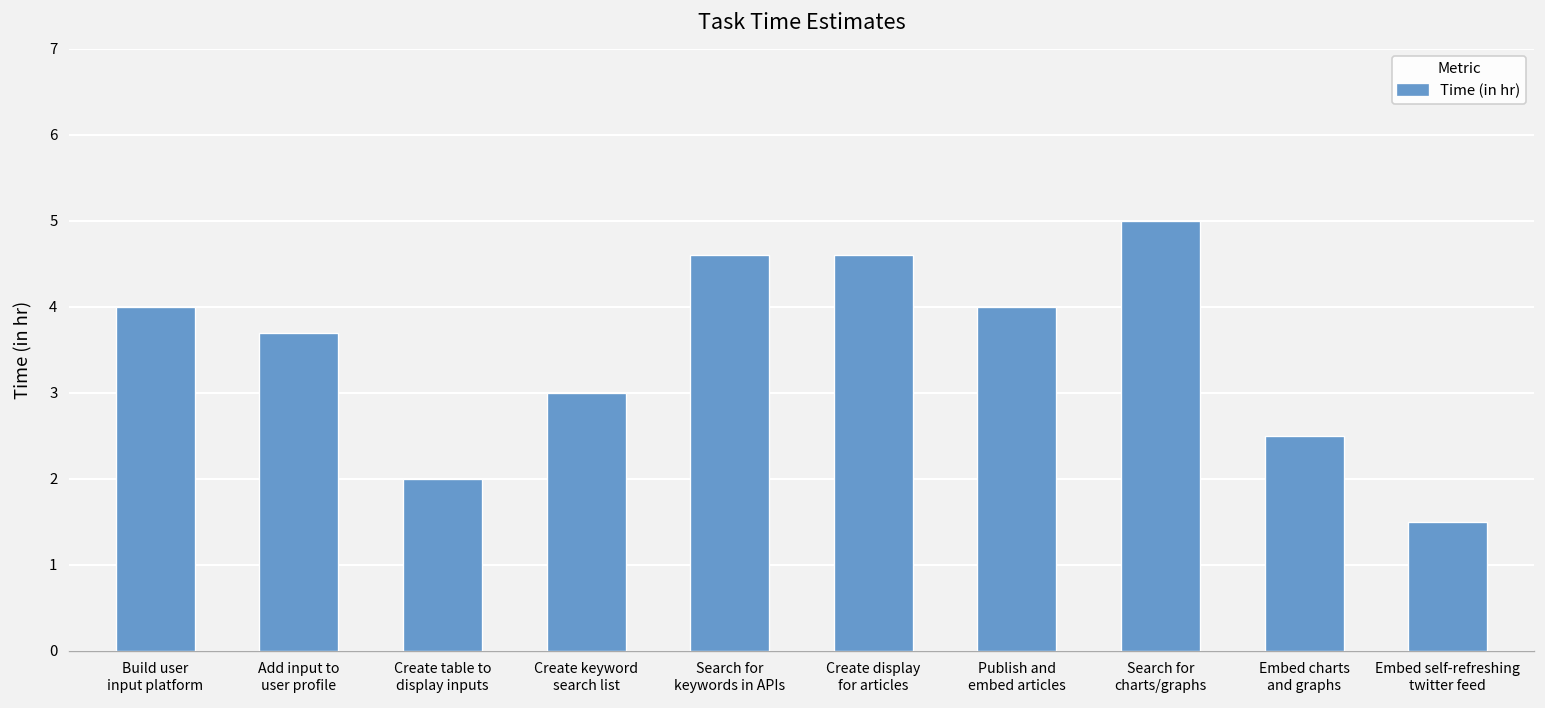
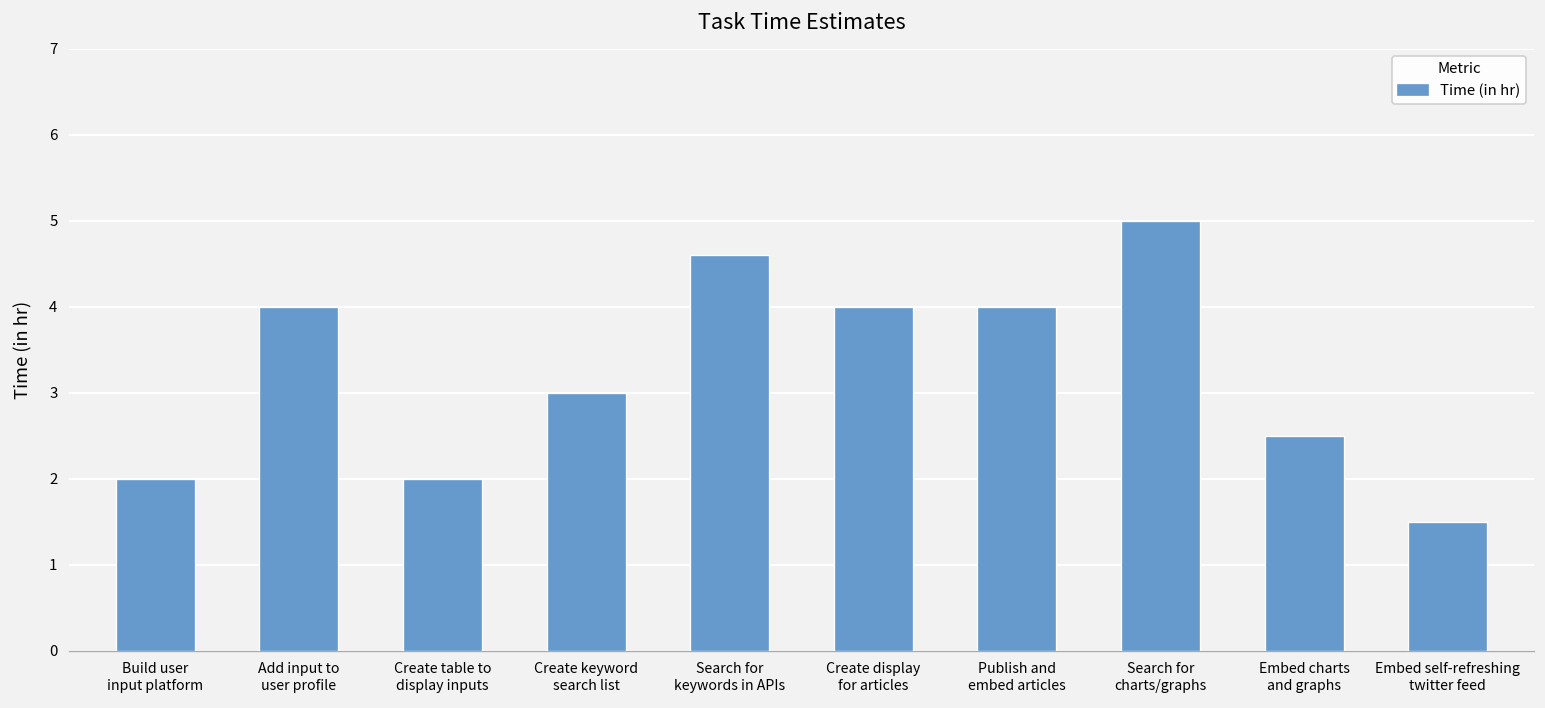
Build user input platform: 4 -> 2
Add input to user profile: 3.7 -> 4.0
Create display for articles: 4.6 -> 4.0
